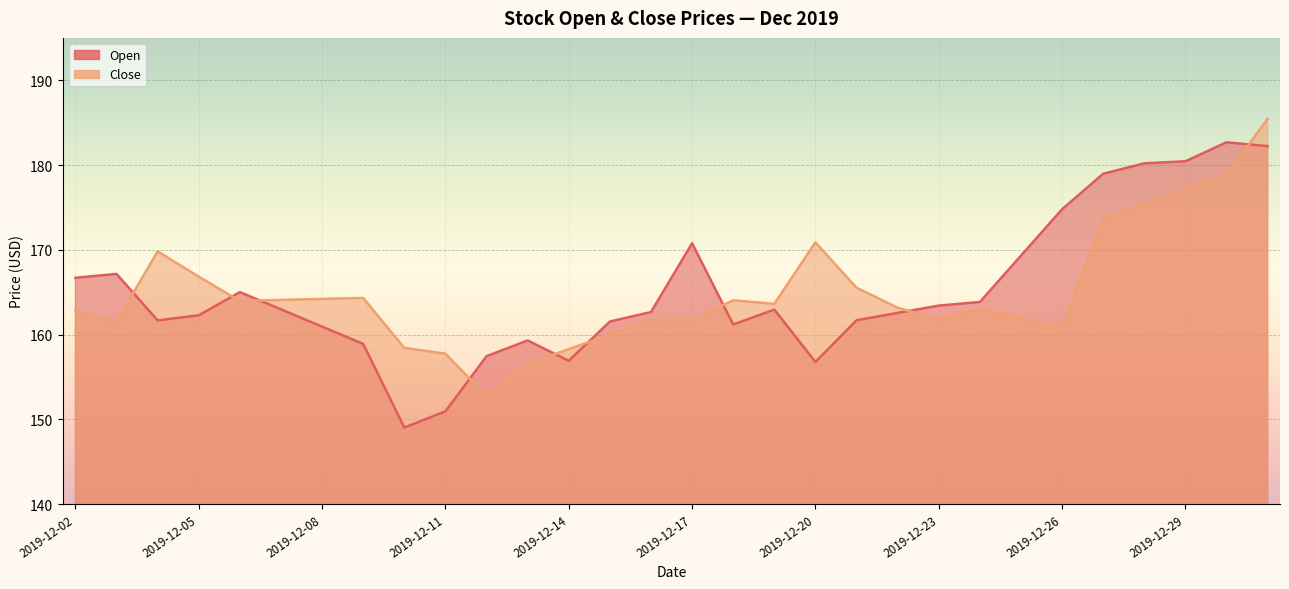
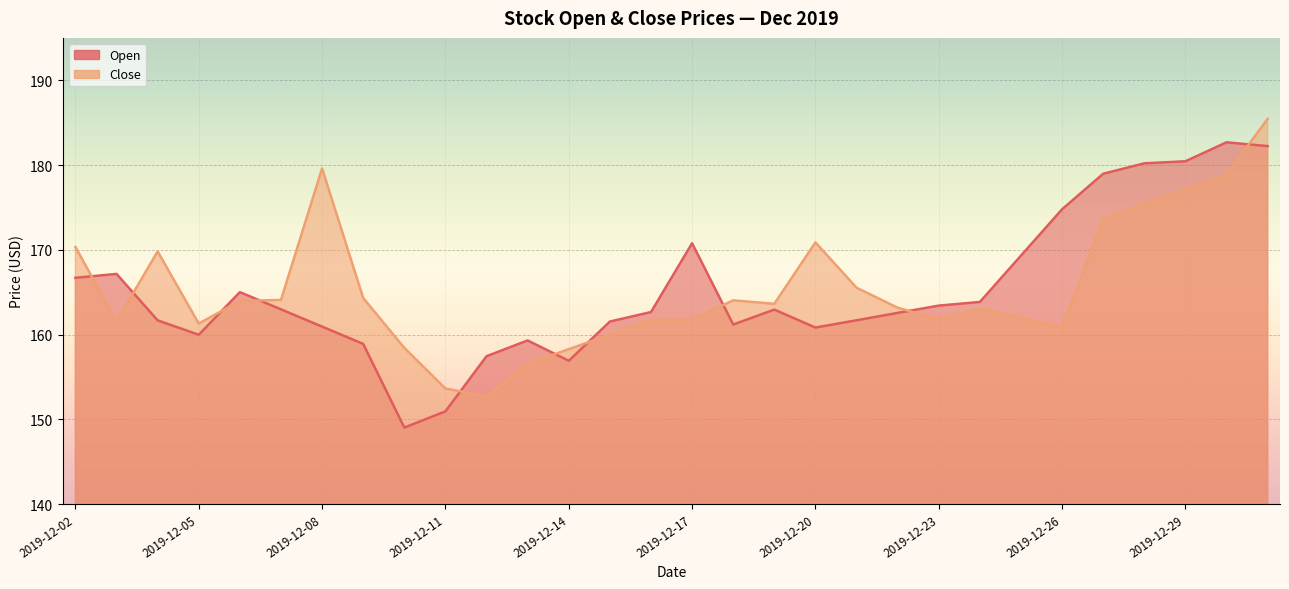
Close, 2019-12-02: 163 -> 170
Open, 2019-12-05: 162 -> 160
Close, 2019-12-05: 167 -> 161
Close, 2019-12-08: 164 -> 180
Close, 2019-12-11: 158 -> 154
Open, 2019-12-20: 157 -> 161
